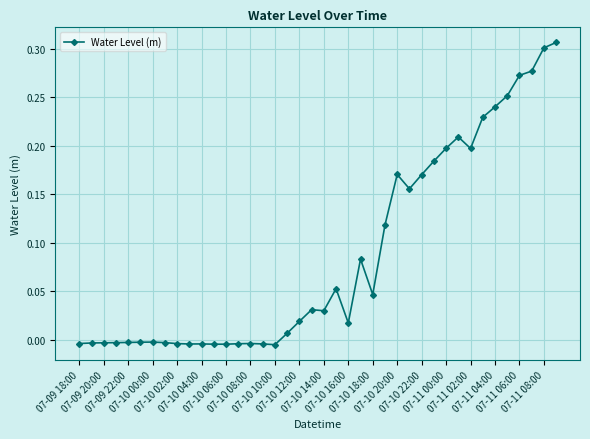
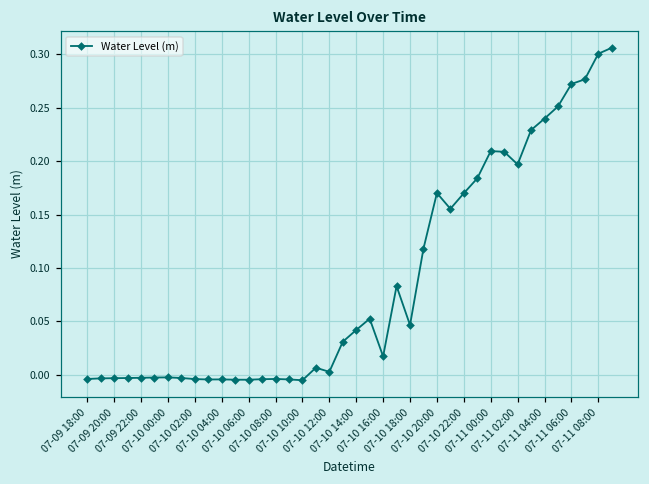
07-10 12:00: 0.02 -> 0.00
07-10 14:00: 0.03 -> 0.04
07-11 00:00: 0.20 -> 0.21
